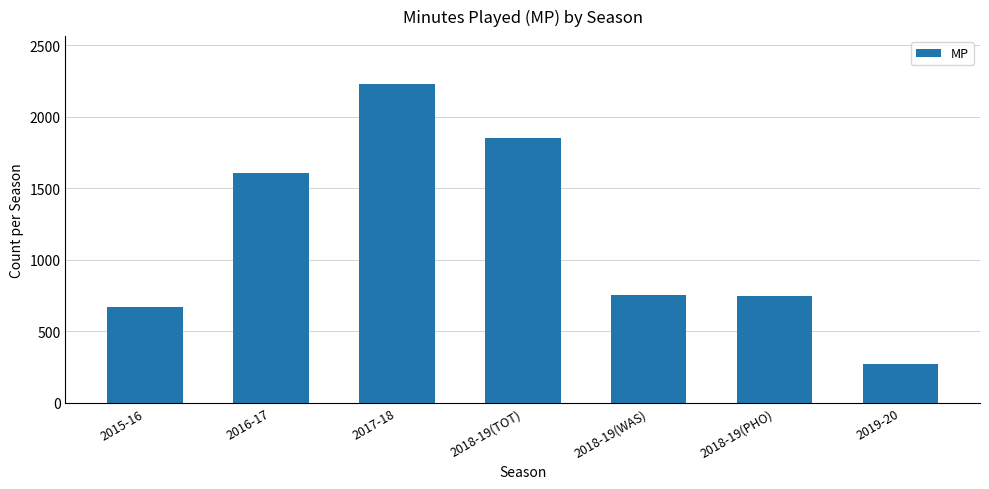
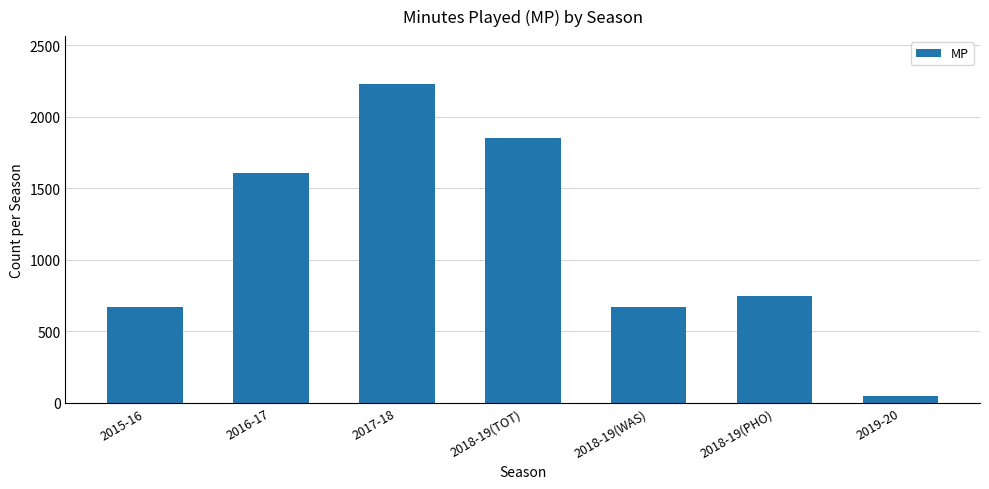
2018-19(WAS): 760 -> 670
2019-20: 270 -> 50
